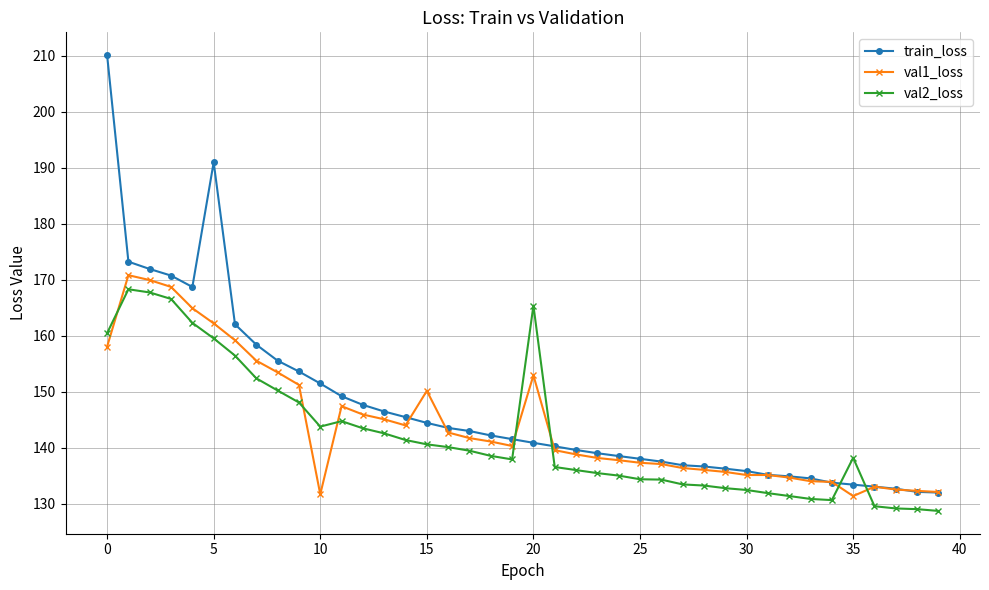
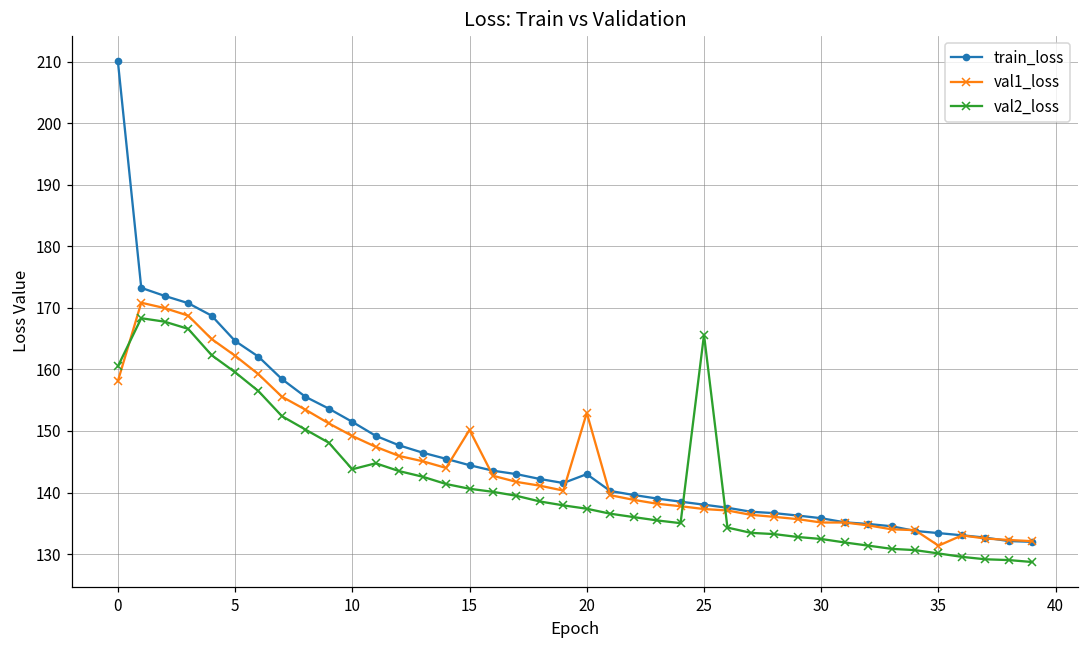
train_loss, 5: 191 -> 165
val1_loss, 10: 132 -> 149
train_loss, 20: 141 -> 143
val2_loss, 20: 165 -> 137
val2_loss, 25: 134 -> 166
val2_loss, 35: 138 -> 130
